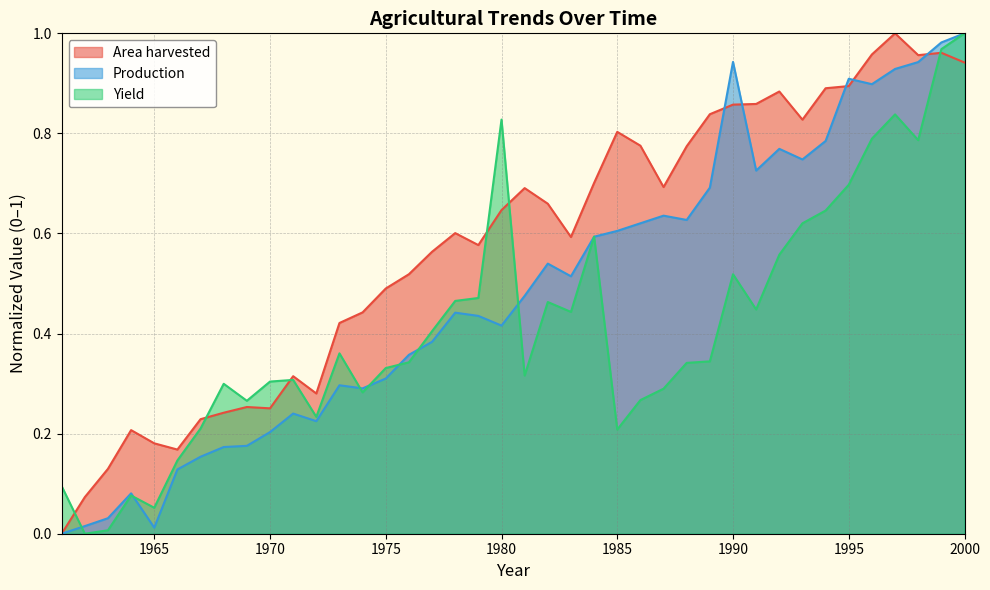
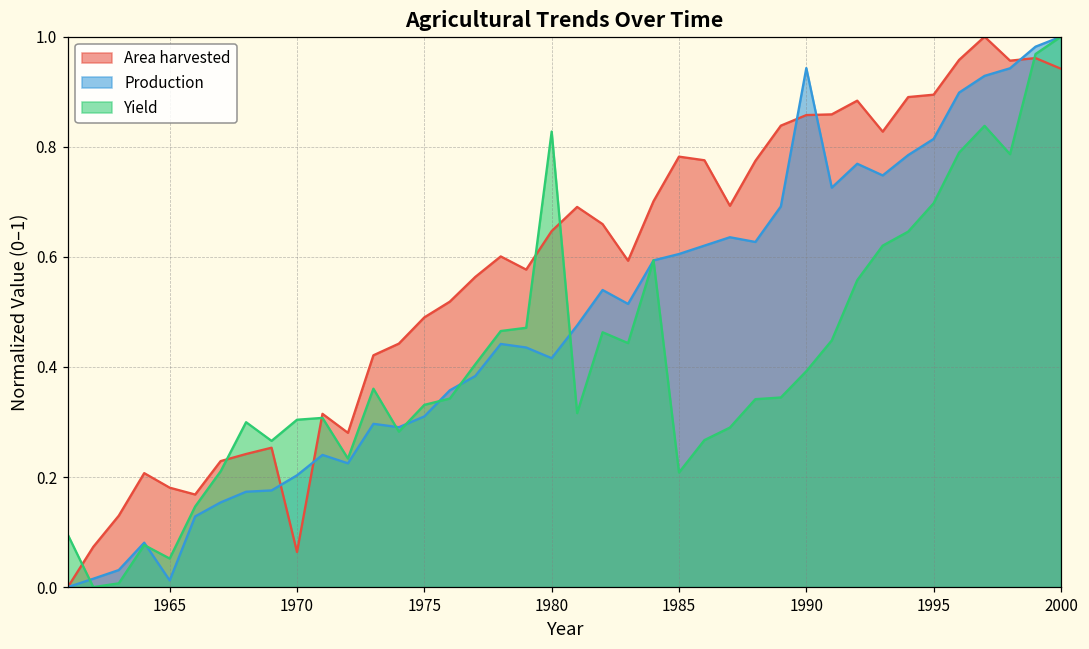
Area harvested, 1970: 0.25 -> 0.06
Area harvested, 1985: 0.80 -> 0.78
Yield, 1990: 0.52 -> 0.39
Production, 1995: 0.91 -> 0.81
